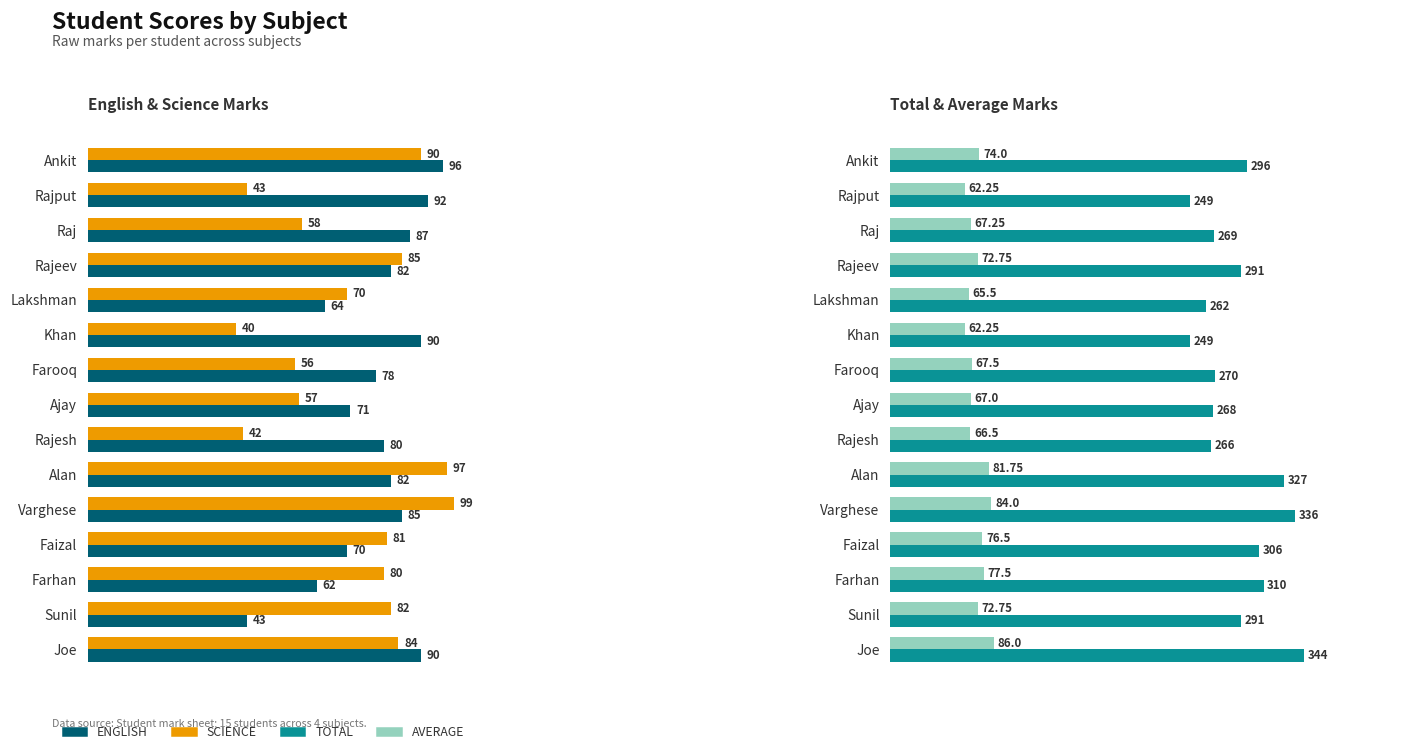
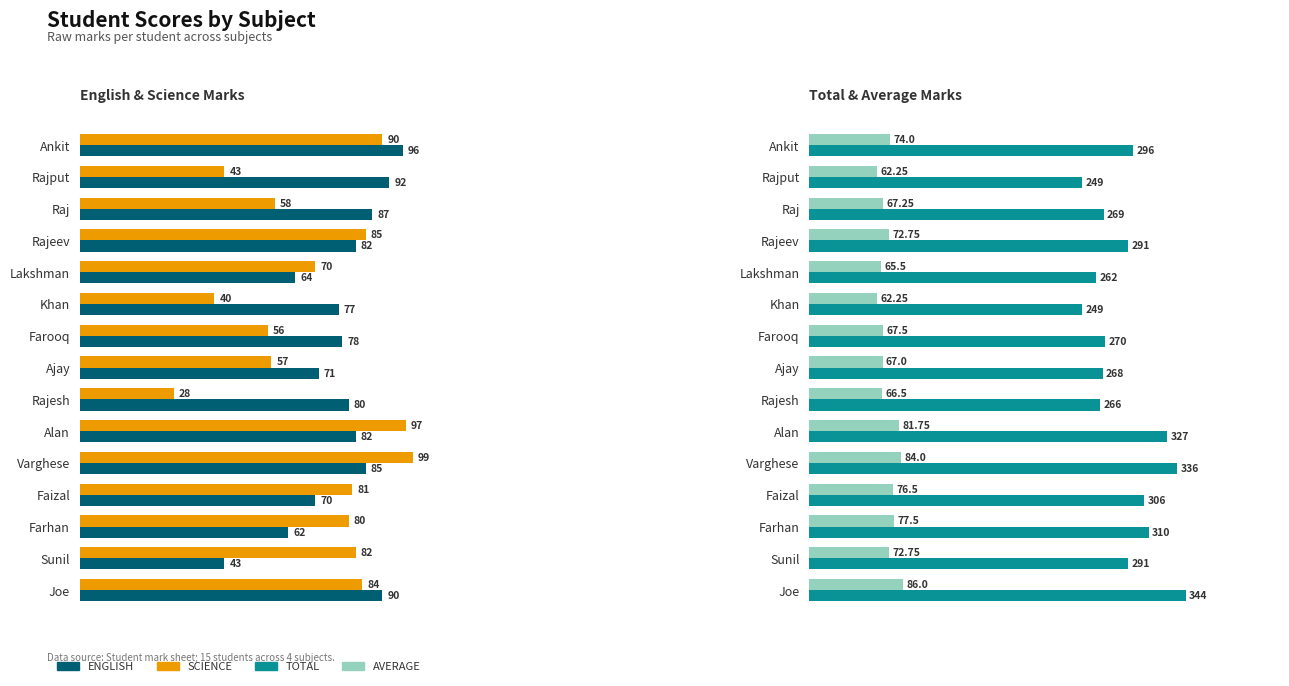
English & Science Marks, ENGLISH, Khan: 90 -> 77
English & Science Marks, SCIENCE, Rajesh: 42 -> 28
